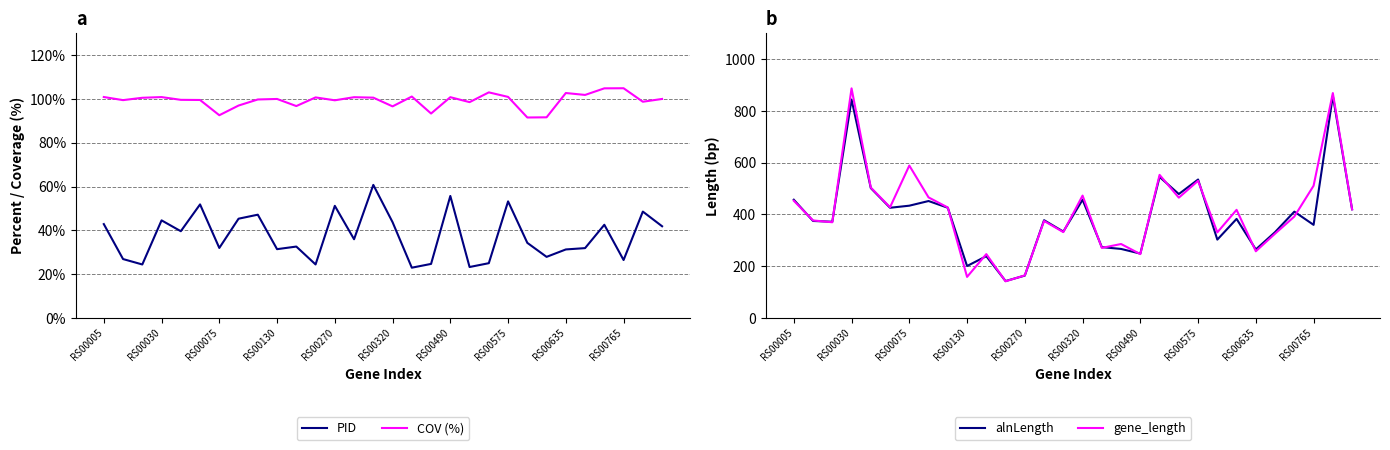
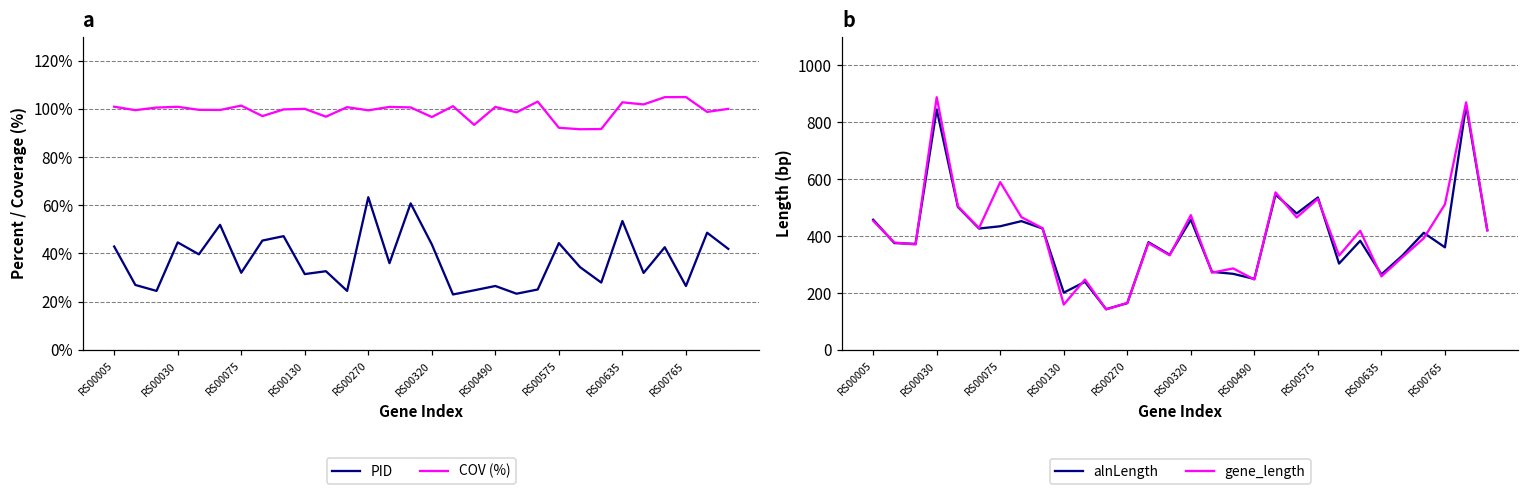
a, COV (%), RS00075: 93% -> 101%
a, PID, RS00270: 51% -> 63%
a, PID, RS00490: 56% -> 27%
a, PID, RS00575: 53% -> 44%
a, COV (%), RS00575: 101% -> 92%
a, PID, RS00635: 31% -> 53%
